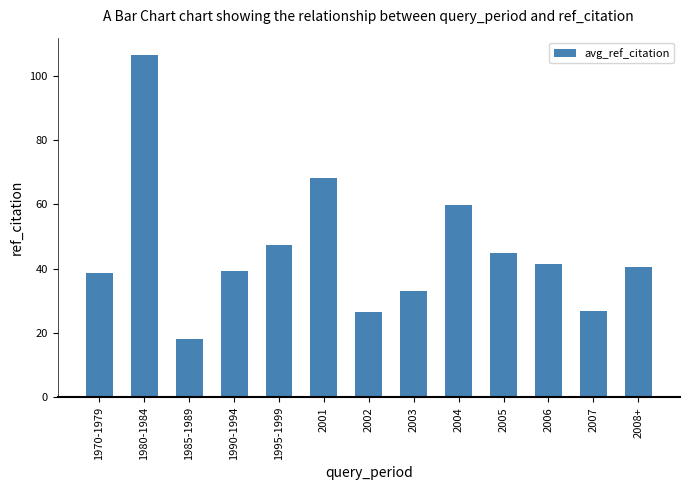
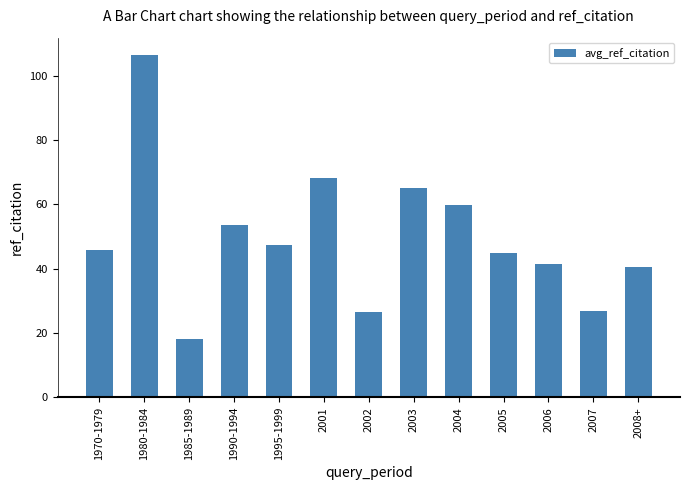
1970-1979: 39 -> 46
1990-1994: 39 -> 54
2003: 33 -> 65
